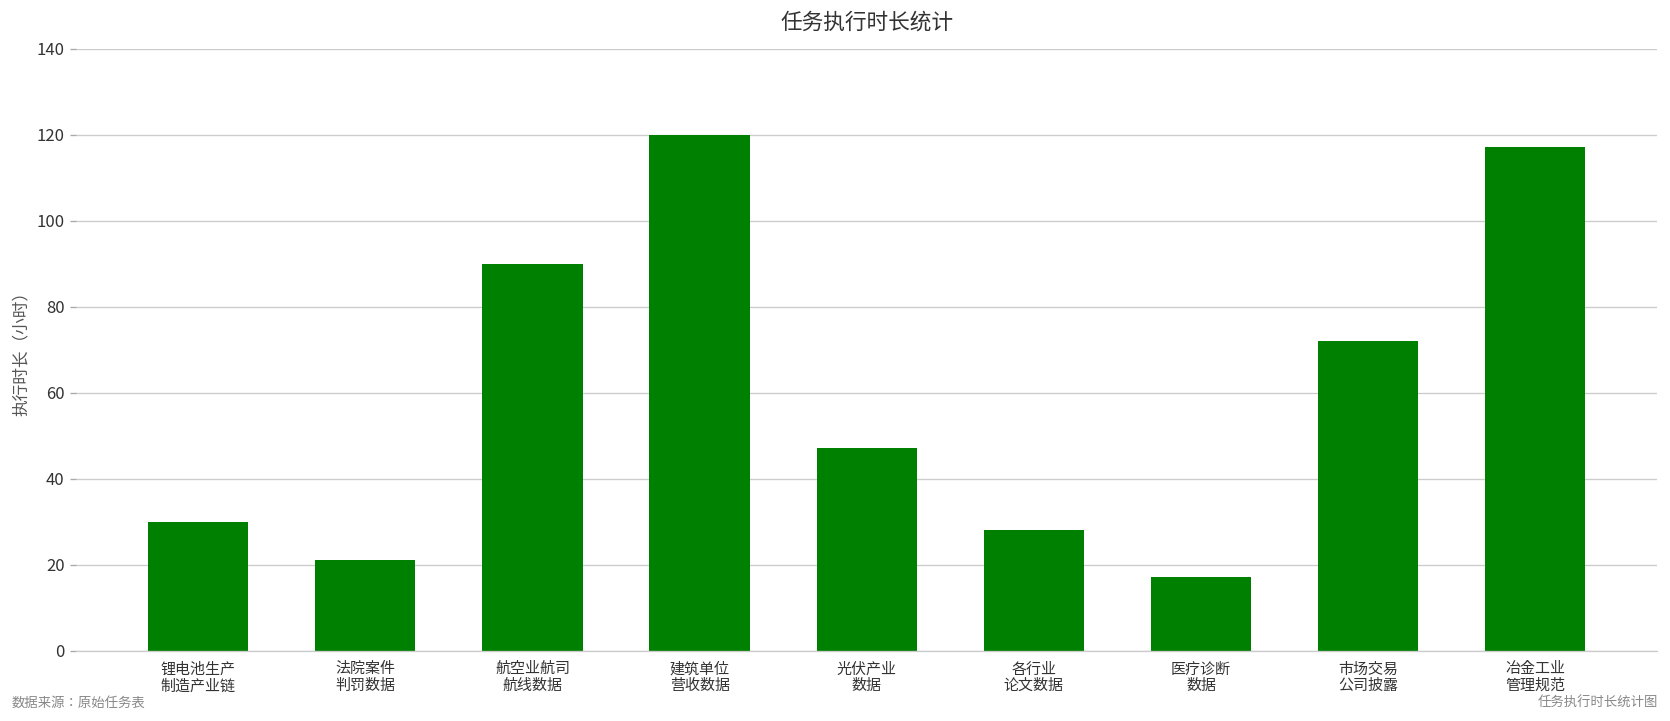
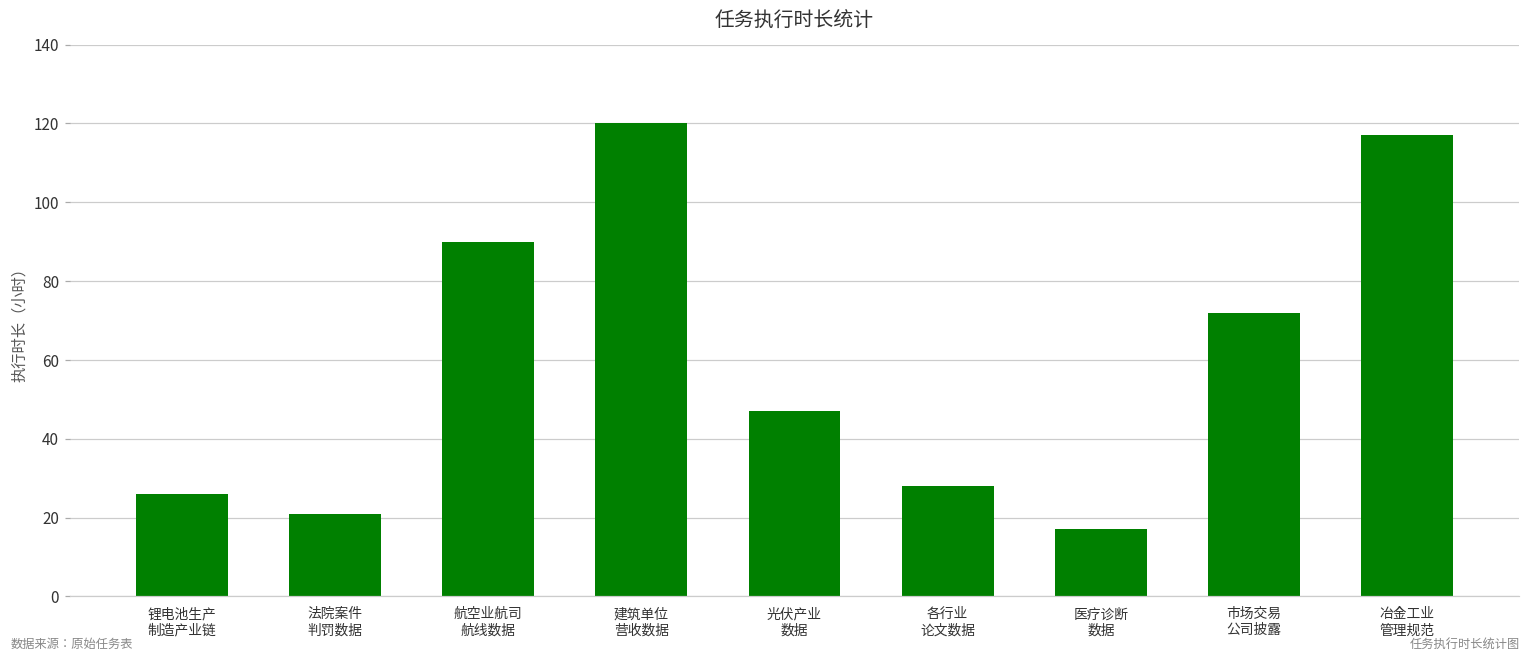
锂电池生产 制造产业链: 30 -> 26
